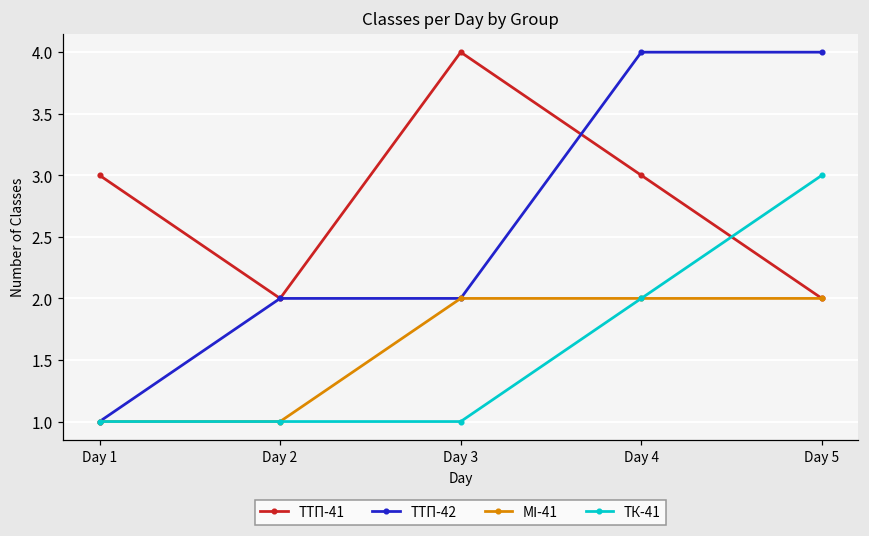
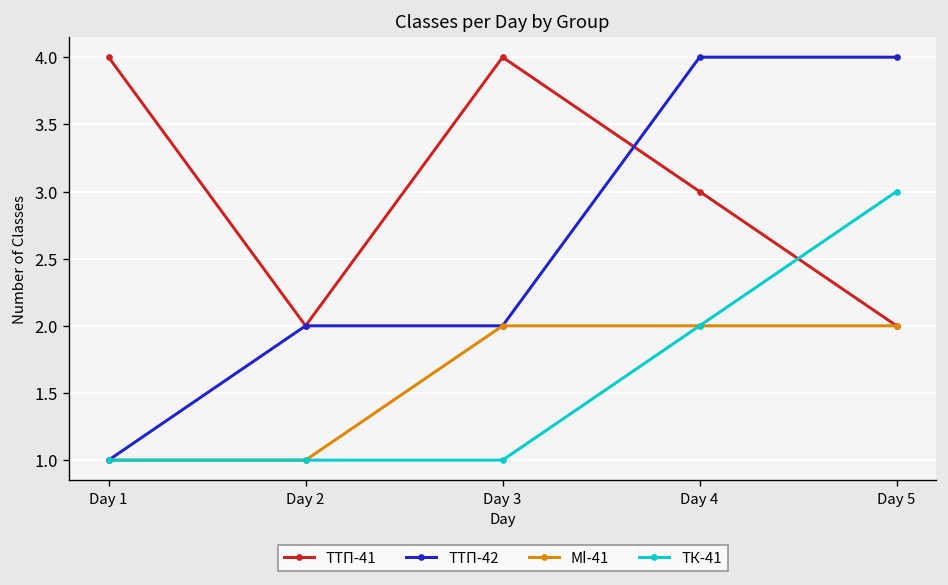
ТТП-41, Day 1: 3 -> 4
